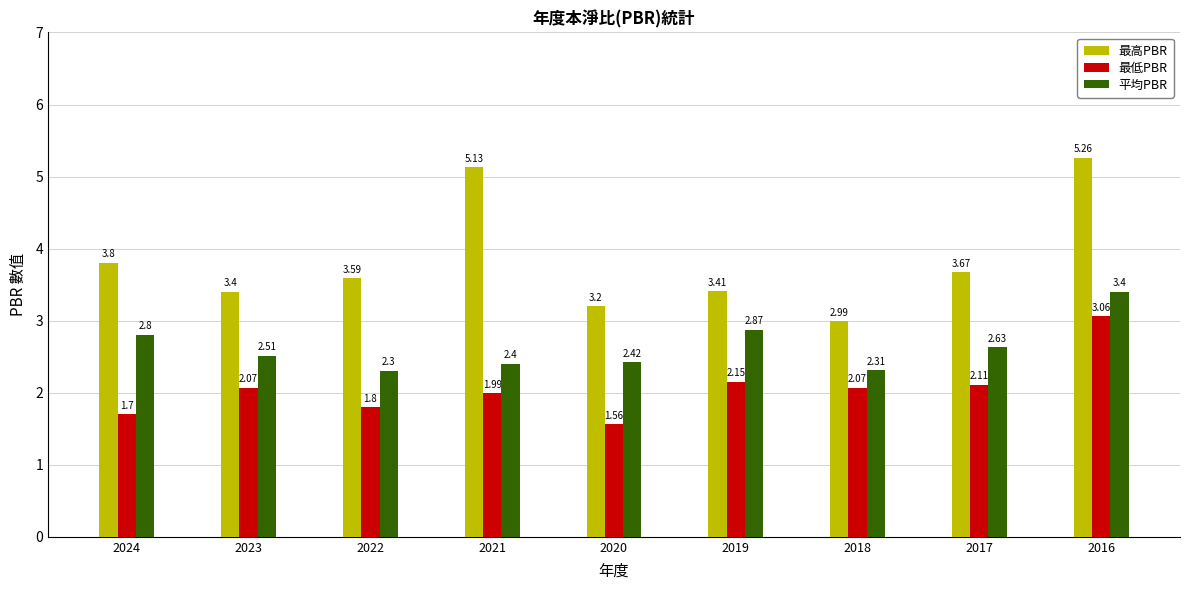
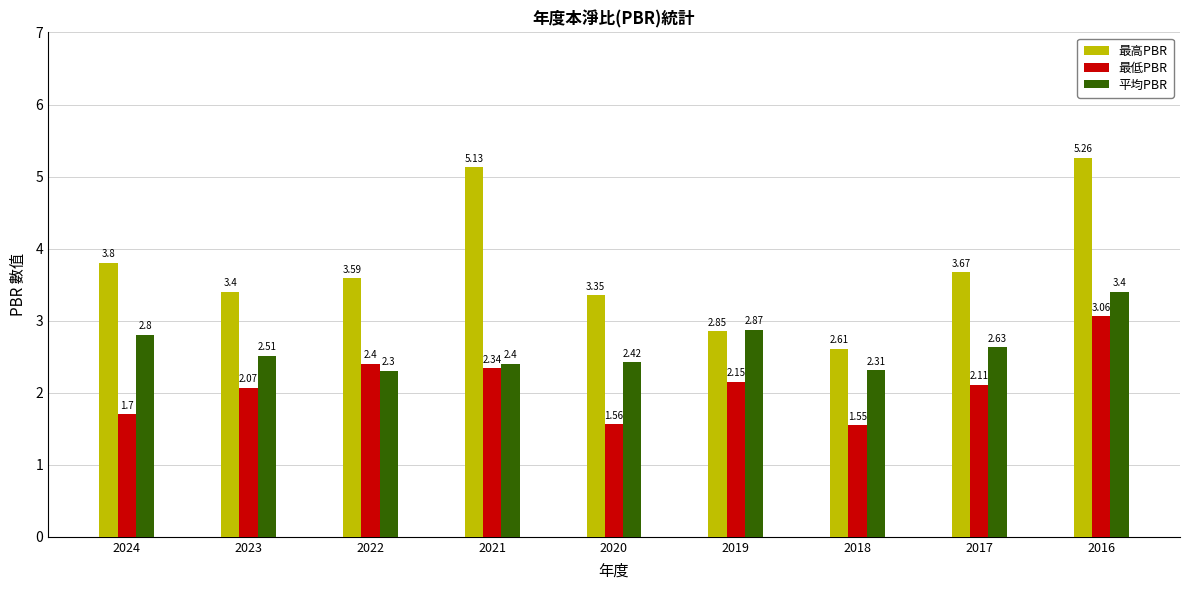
最低PBR, 2022: 1.8 -> 2.4
最低PBR, 2021: 1.99 -> 2.34
最高PBR, 2020: 3.2 -> 3.35
最高PBR, 2019: 3.41 -> 2.85
最高PBR, 2018: 2.99 -> 2.61
最低PBR, 2018: 2.07 -> 1.55
